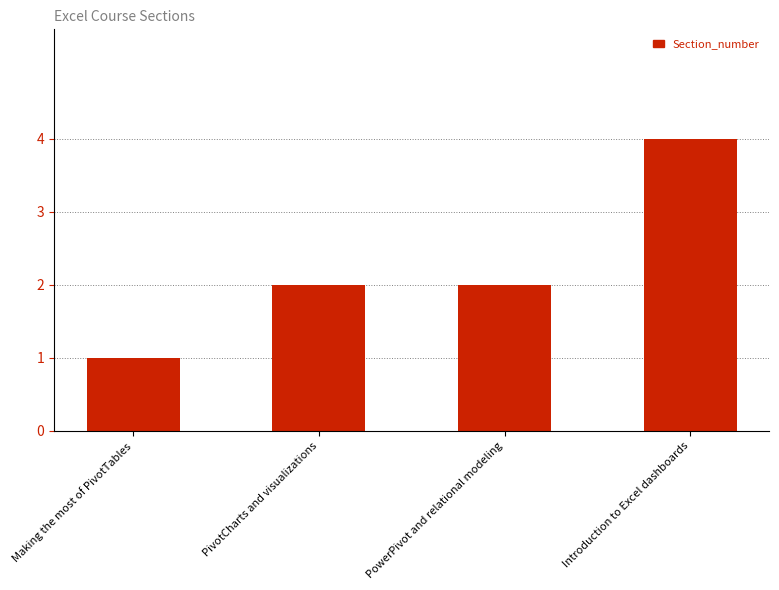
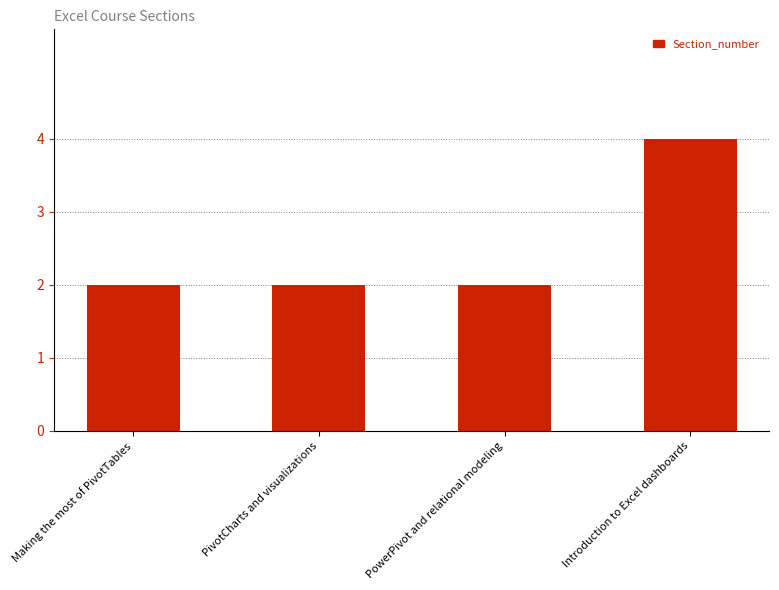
Making the most of PivotTables: 1 -> 2
